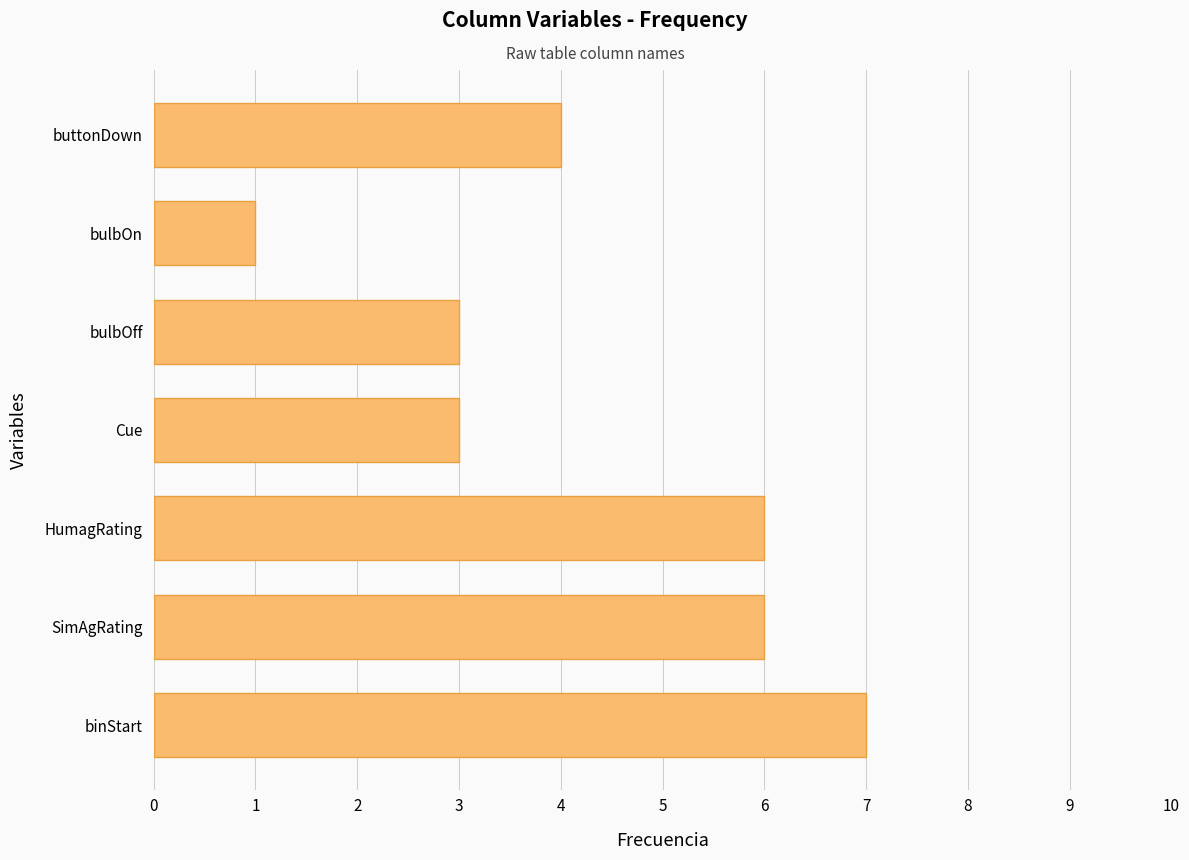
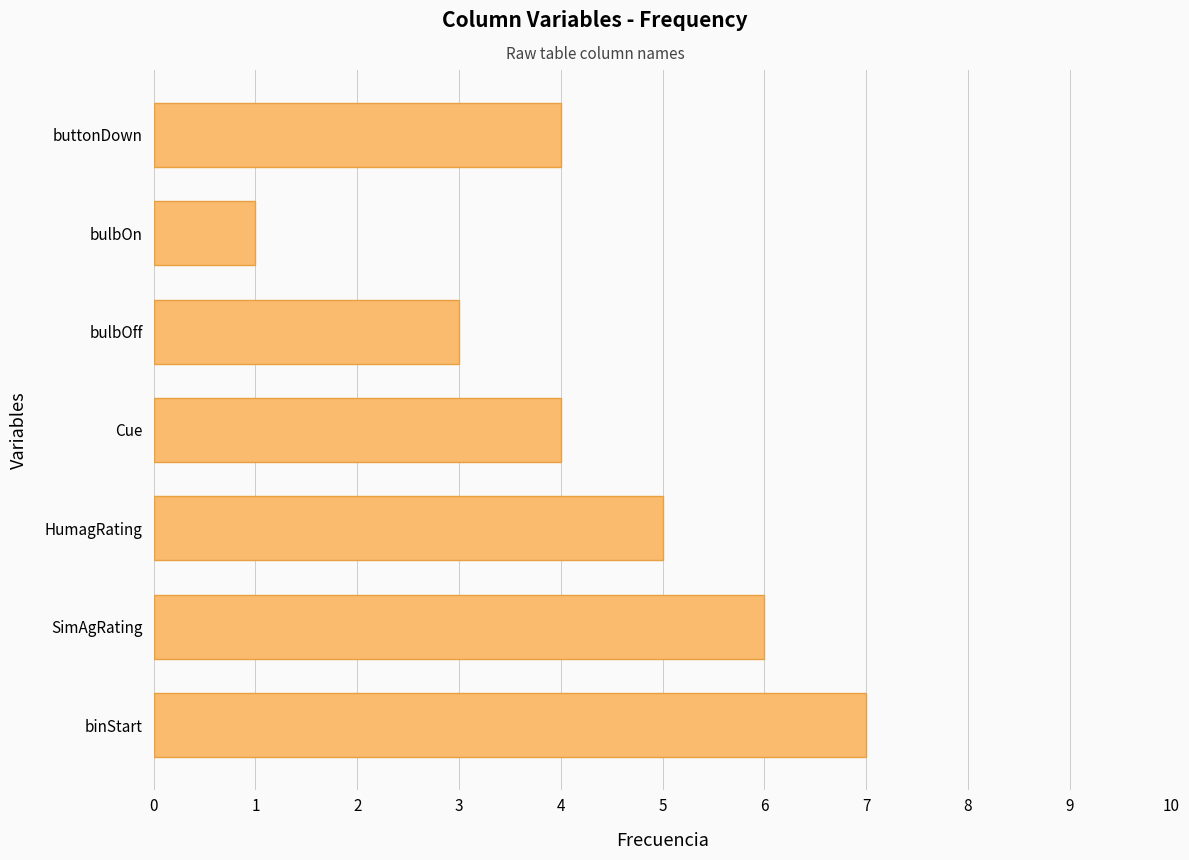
Cue: 3 -> 4
HumagRating: 6 -> 5
